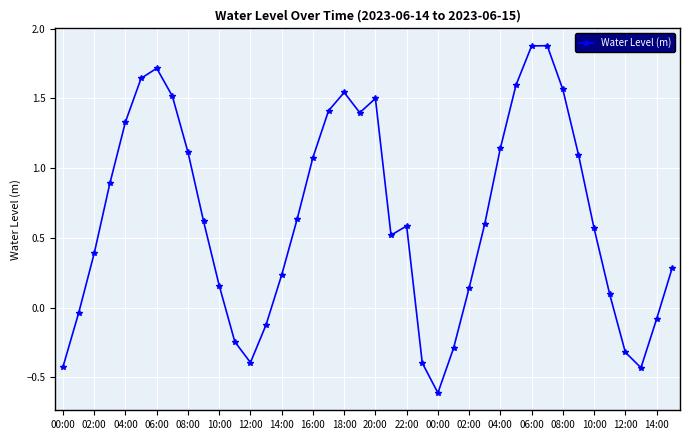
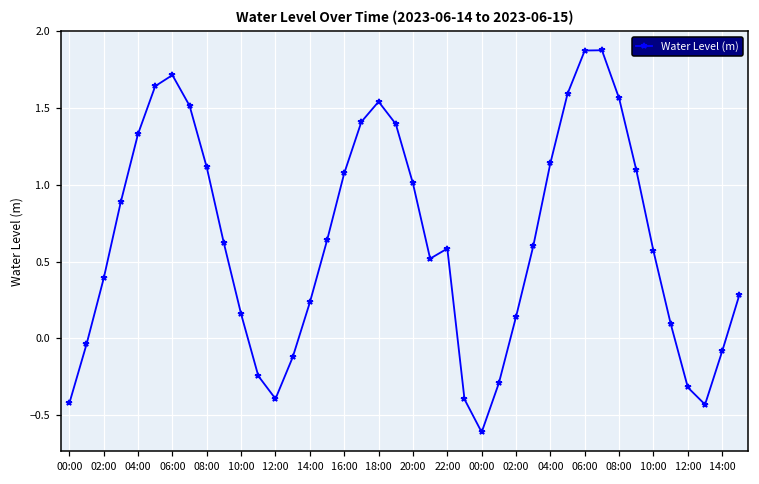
20:00: 1.50 -> 1.01
